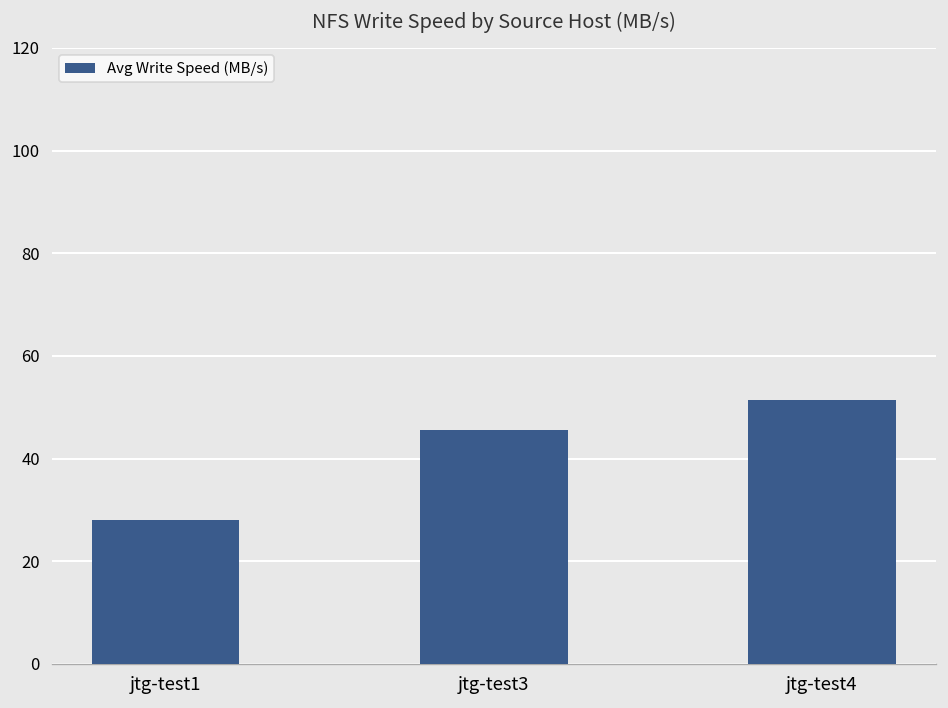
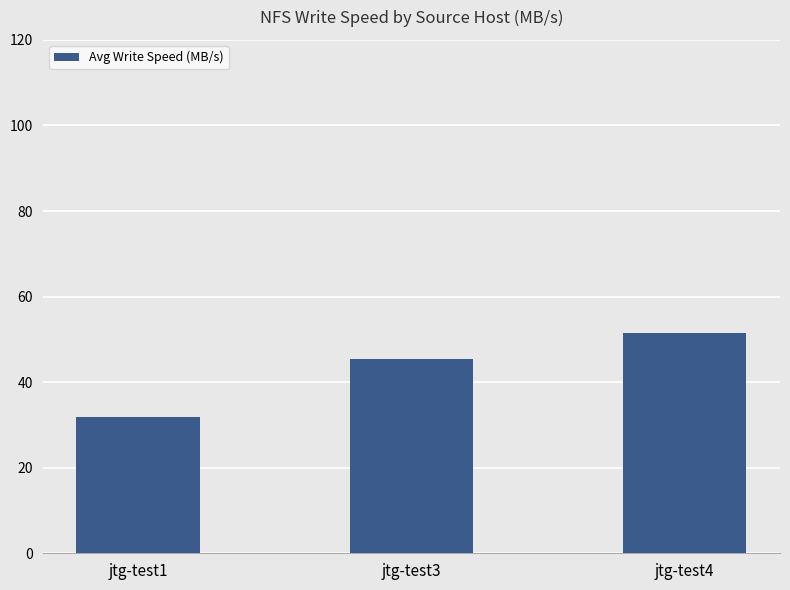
jtg-test1: 28 -> 32
